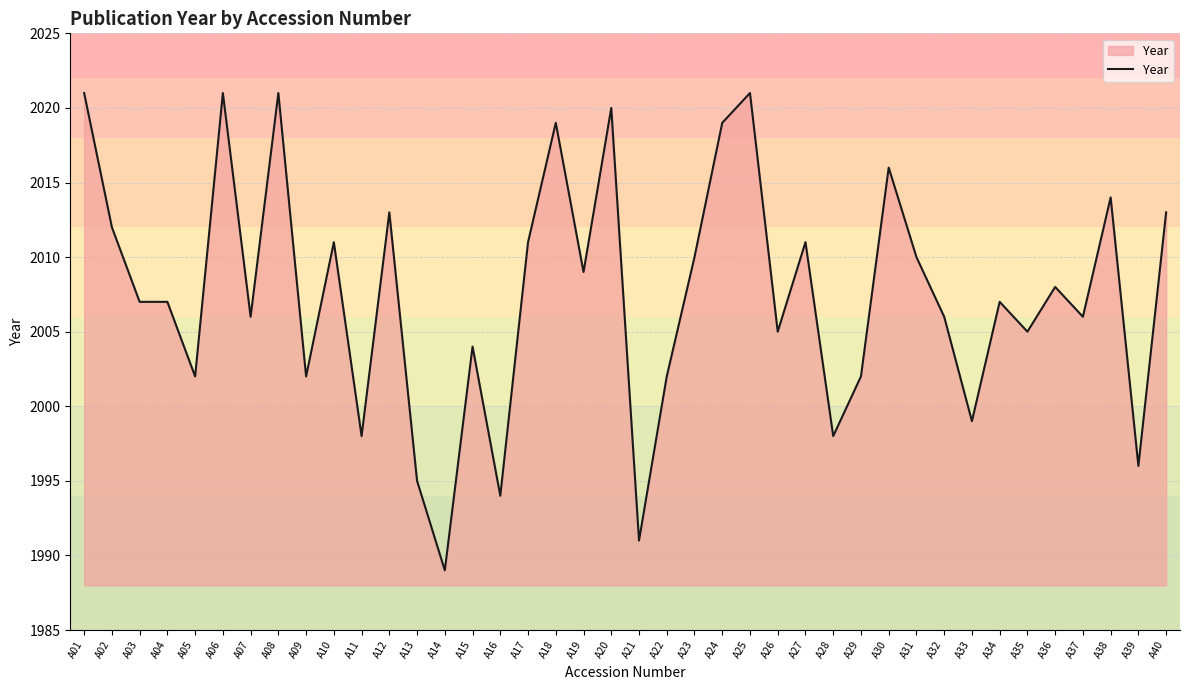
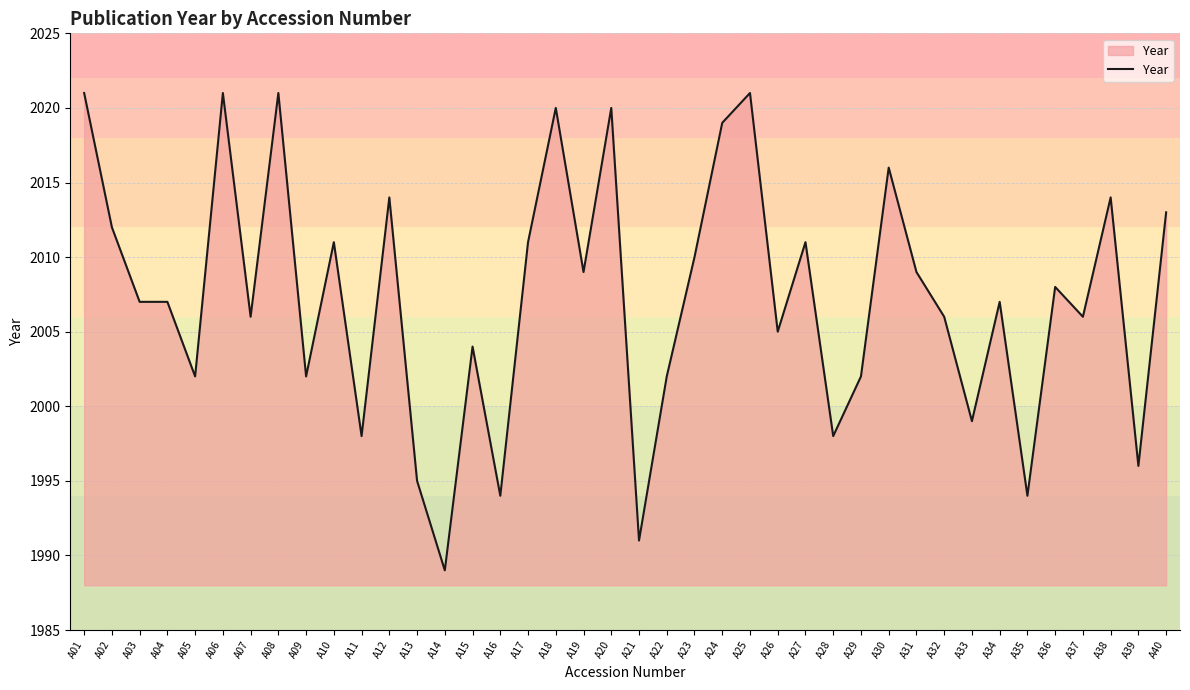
A12: 2013 -> 2014
A18: 2019 -> 2020
A31: 2010 -> 2009
A35: 2005 -> 1994
